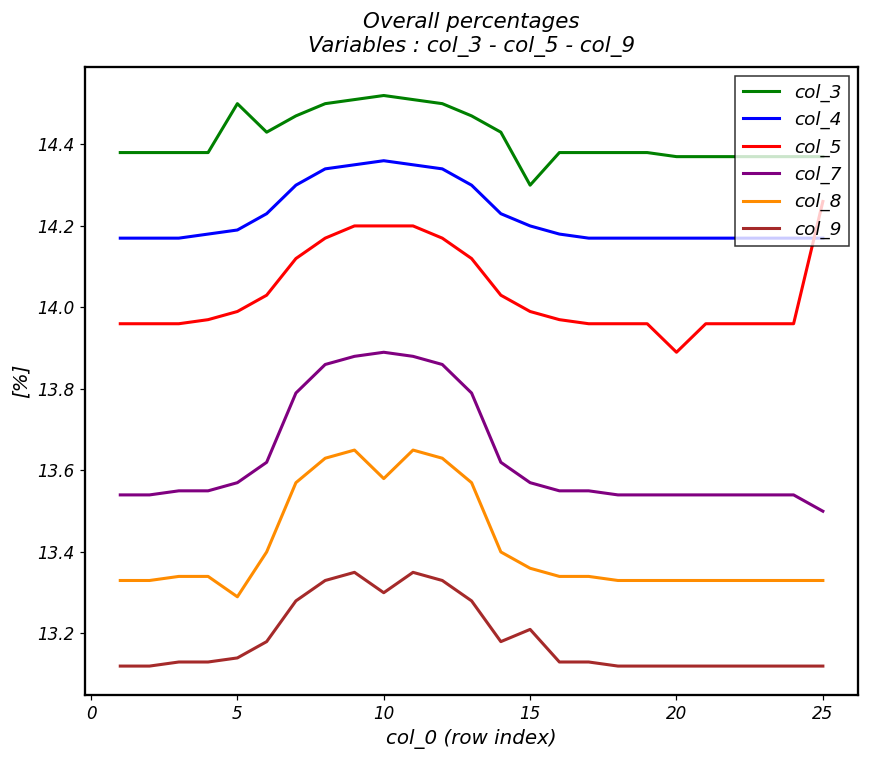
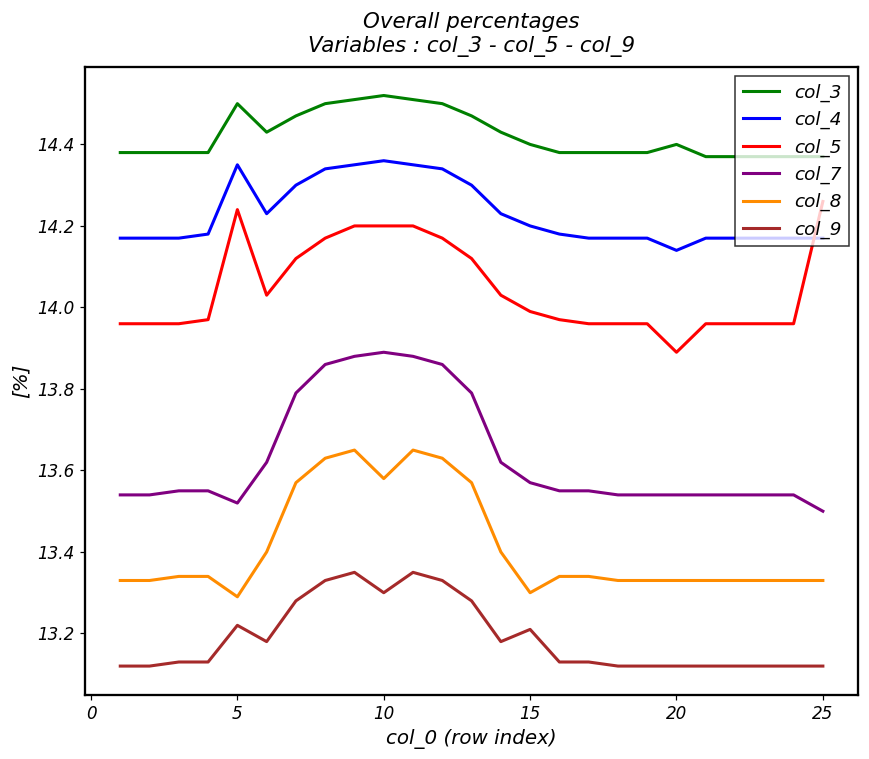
col_4, 5: 14.19 -> 14.35
col_5, 5: 13.99 -> 14.24
col_7, 5: 13.57 -> 13.52
col_9, 5: 13.14 -> 13.22
col_3, 15: 14.3 -> 14.4
col_8, 15: 13.36 -> 13.30
col_3, 20: 14.37 -> 14.40
col_4, 20: 14.17 -> 14.14
